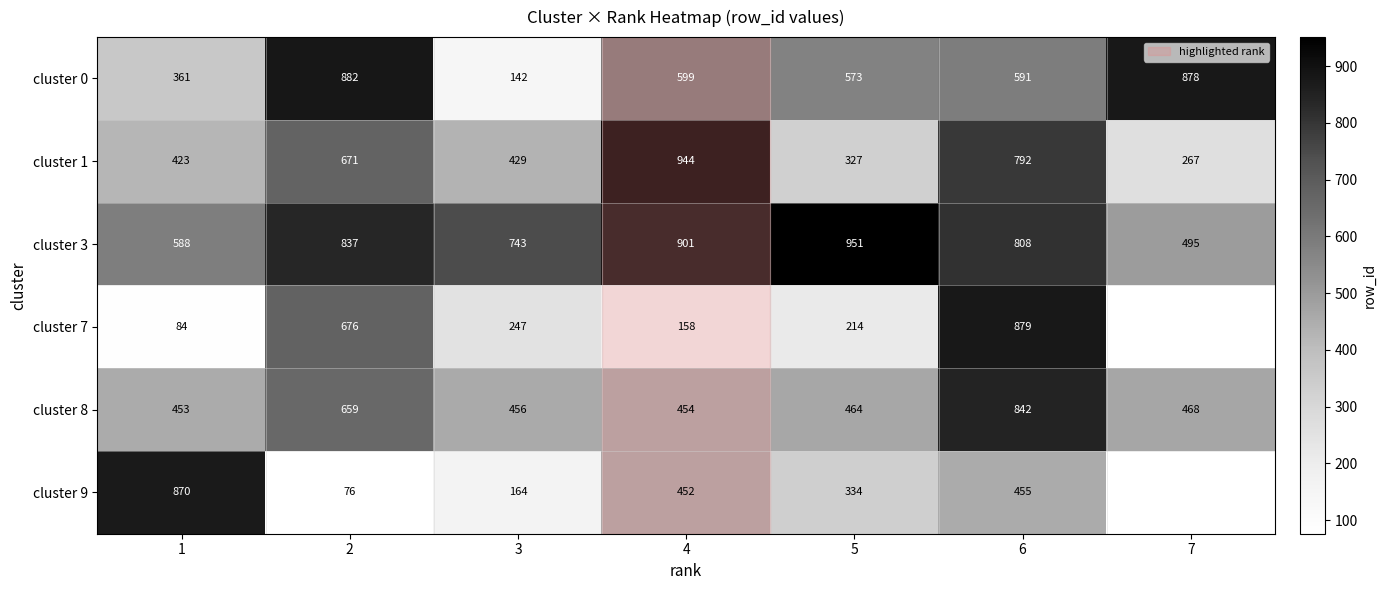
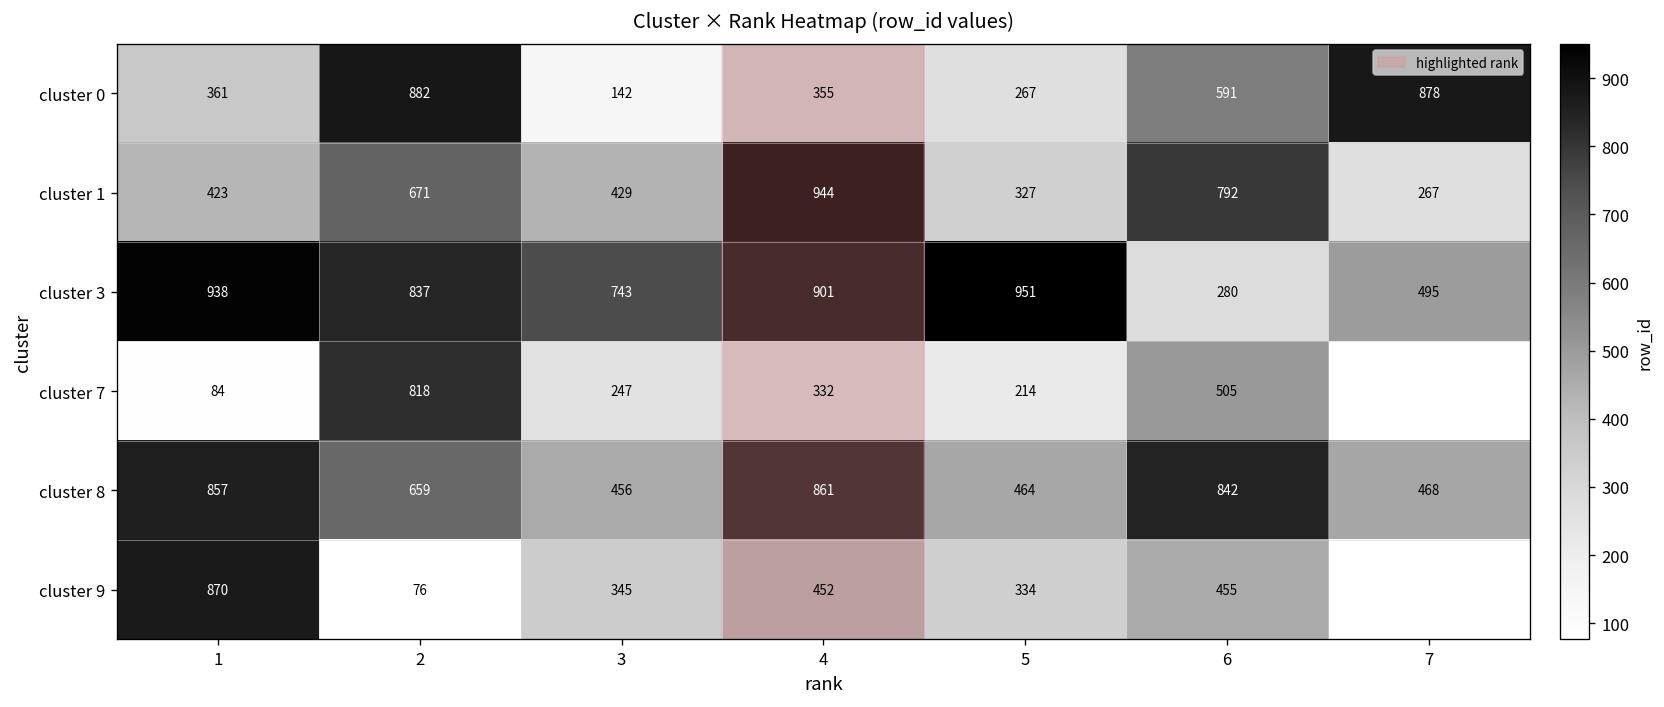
cluster 0, 4: 599 -> 355
cluster 0, 5: 573 -> 267
cluster 3, 1: 588 -> 938
cluster 3, 6: 808 -> 280
cluster 7, 2: 676 -> 818
cluster 7, 4: 158 -> 332
cluster 7, 6: 879 -> 505
cluster 8, 1: 453 -> 857
cluster 8, 4: 454 -> 861
cluster 9, 3: 164 -> 345
